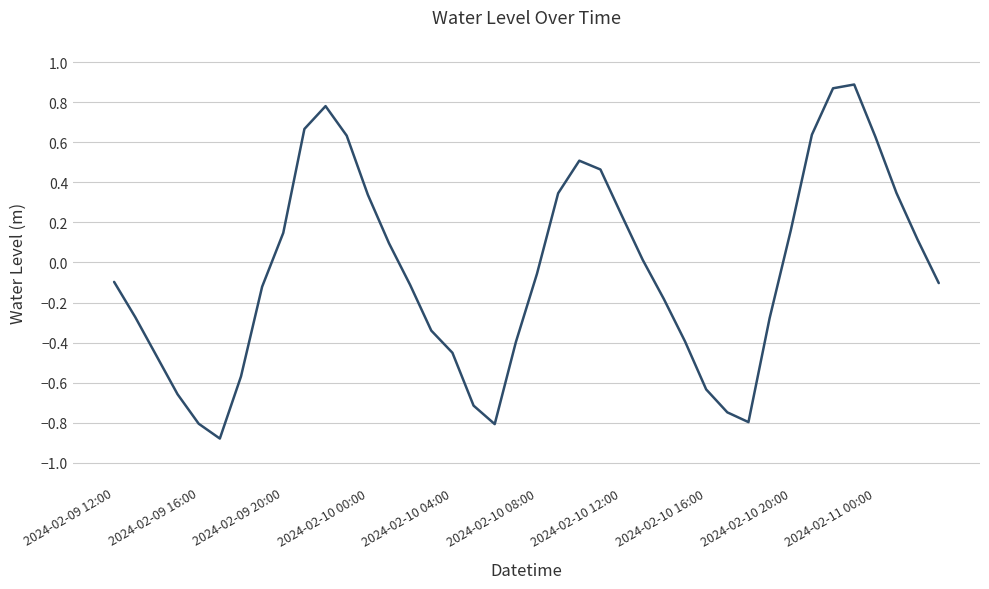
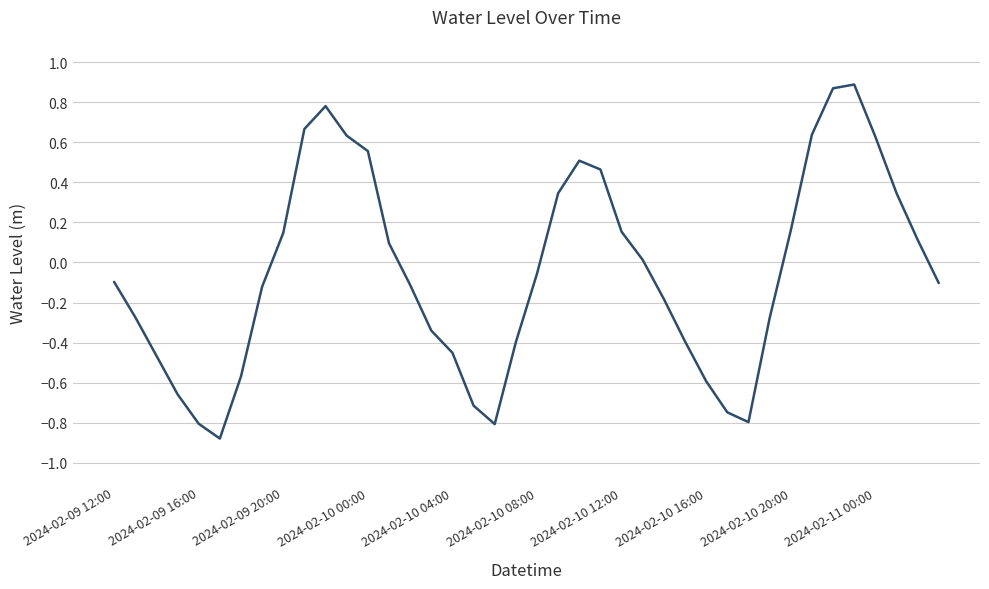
2024-02-10 00:00: 0.34 -> 0.56
2024-02-10 12:00: 0.24 -> 0.15
2024-02-10 16:00: -0.63 -> -0.59
